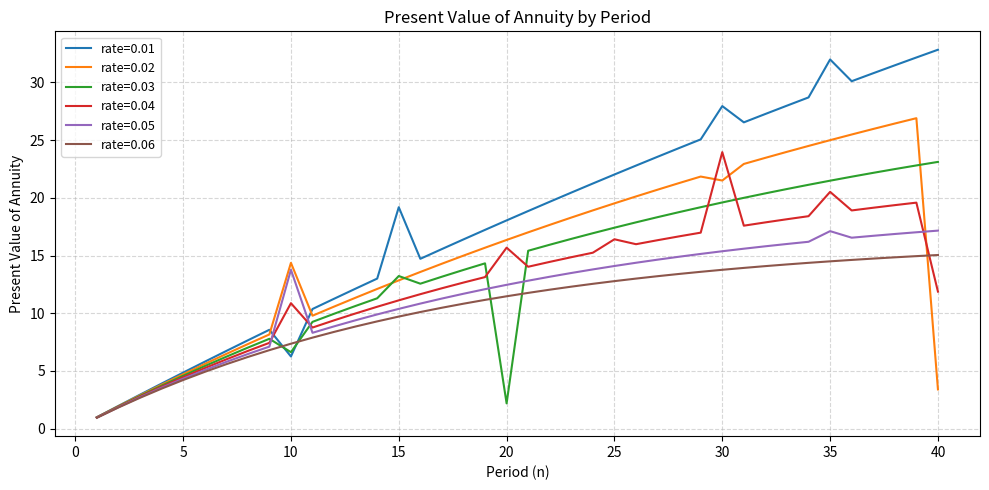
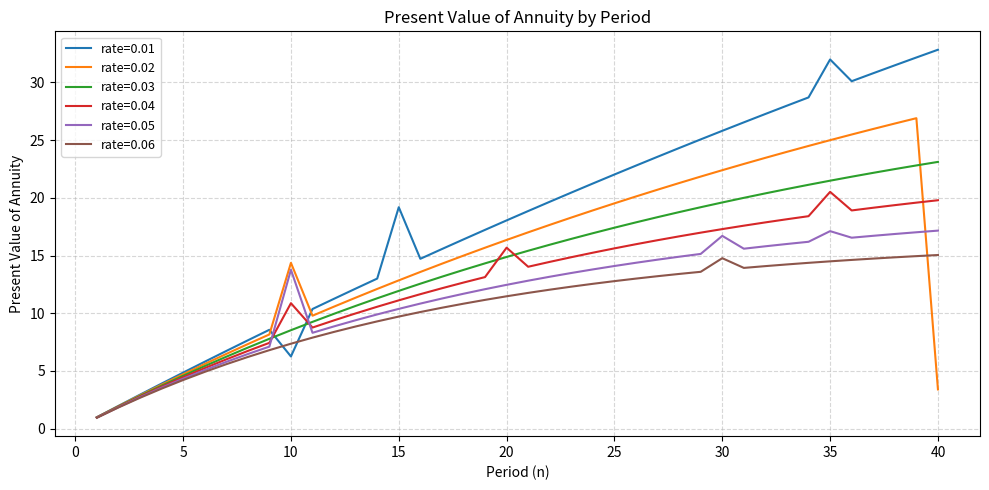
rate=0.03, 10: 6.6 -> 8.5
rate=0.03, 15: 13.2 -> 11.9
rate=0.03, 20: 2.2 -> 14.9
rate=0.04, 25: 16.4 -> 15.6
rate=0.01, 30: 28.0 -> 25.8
rate=0.02, 30: 21.5 -> 22.4
rate=0.04, 30: 24.0 -> 17.3
rate=0.05, 30: 15.4 -> 16.7
rate=0.06, 30: 13.8 -> 14.8
rate=0.04, 40: 11.9 -> 19.8
